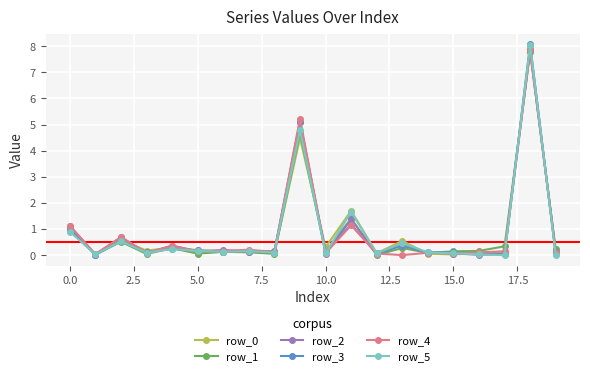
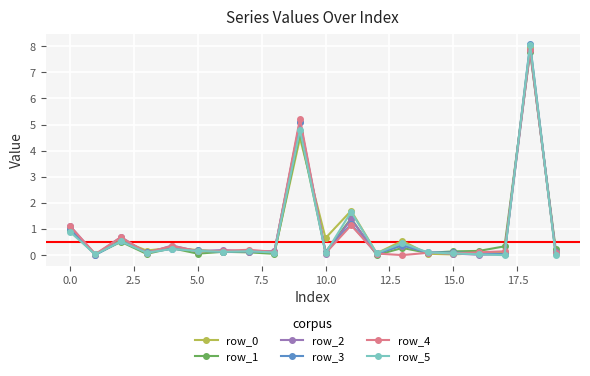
row_0, 10.0: 0.3 -> 0.7
